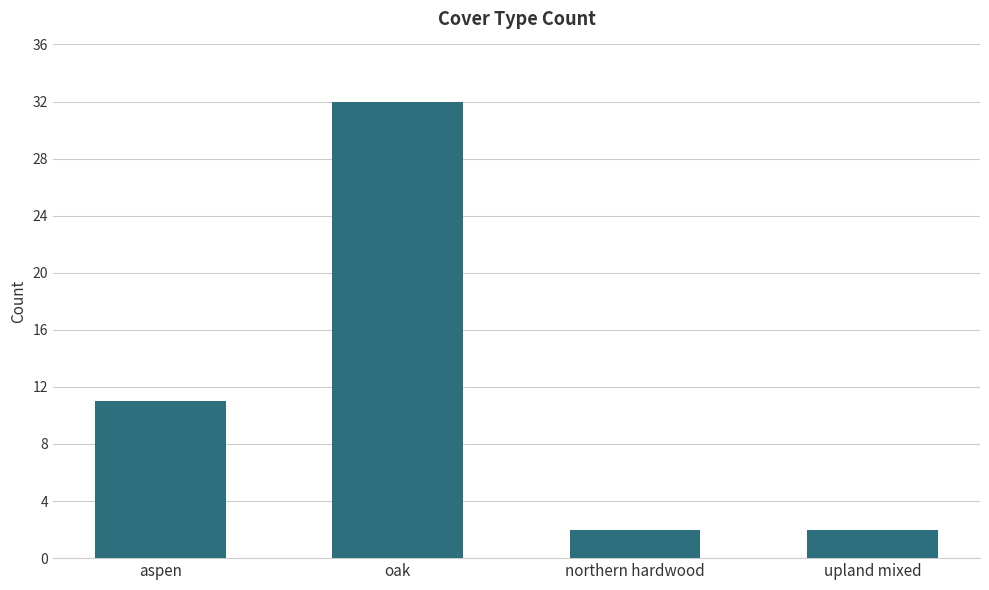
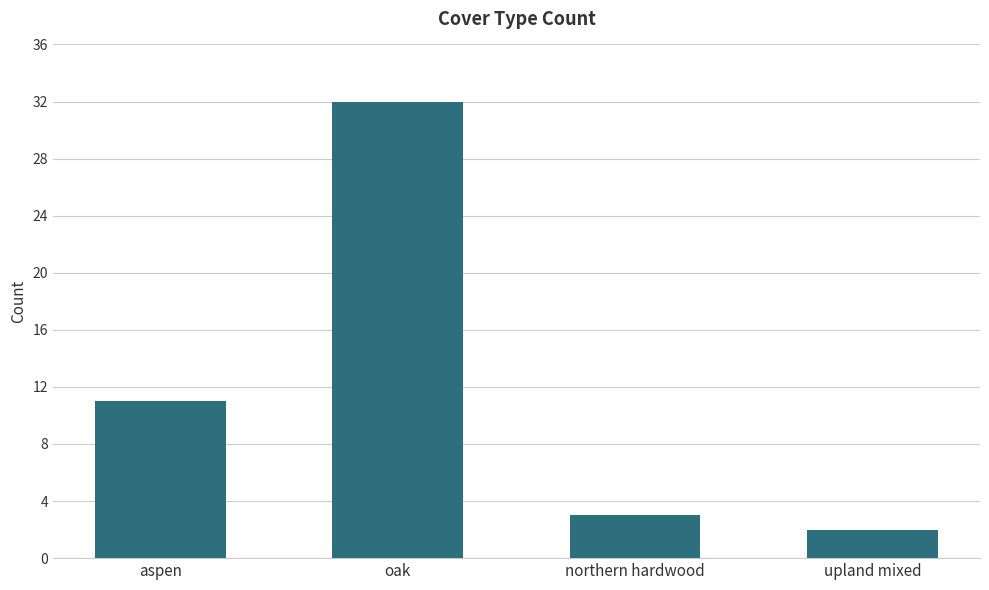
northern hardwood: 2 -> 3
